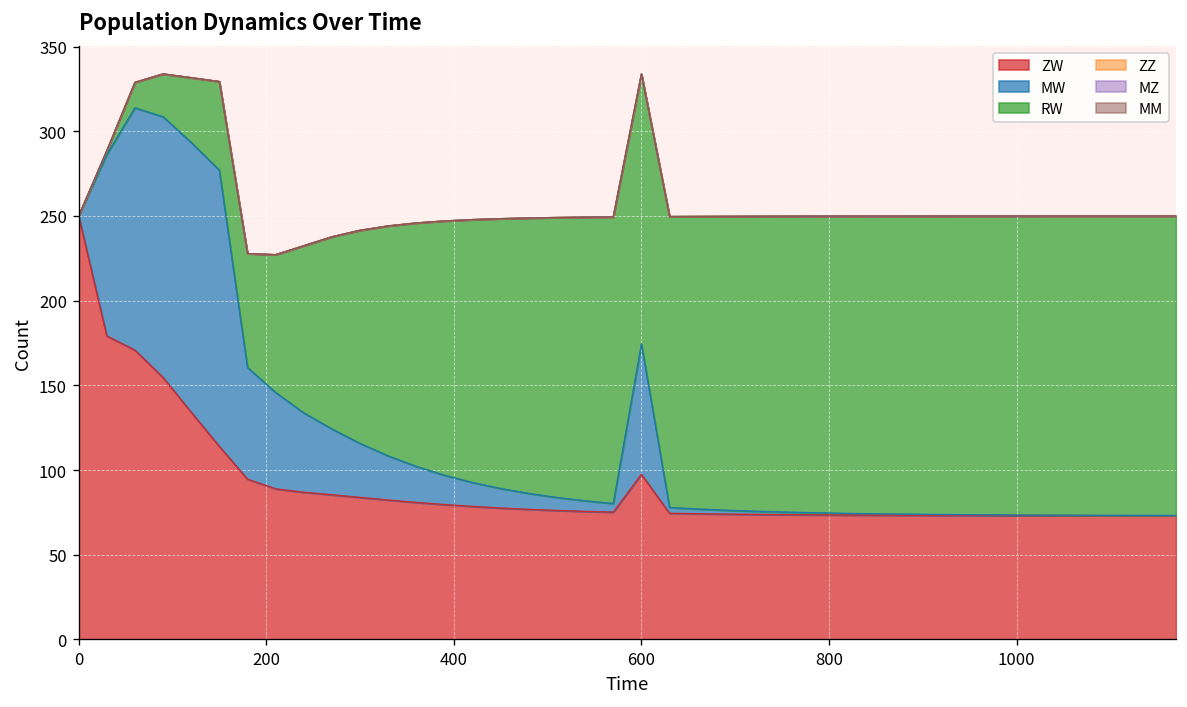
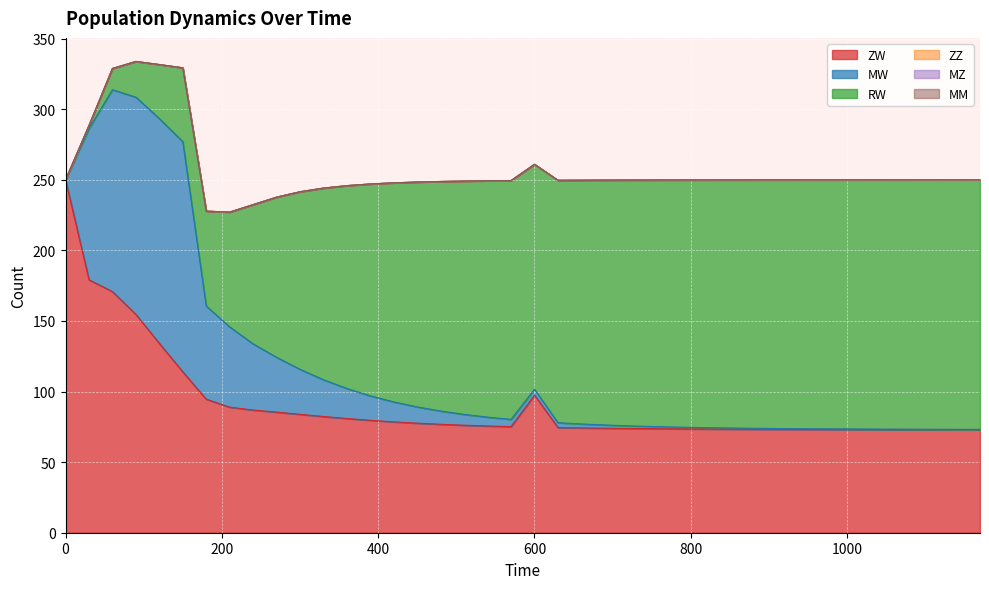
MW, 600: 77 -> 4
